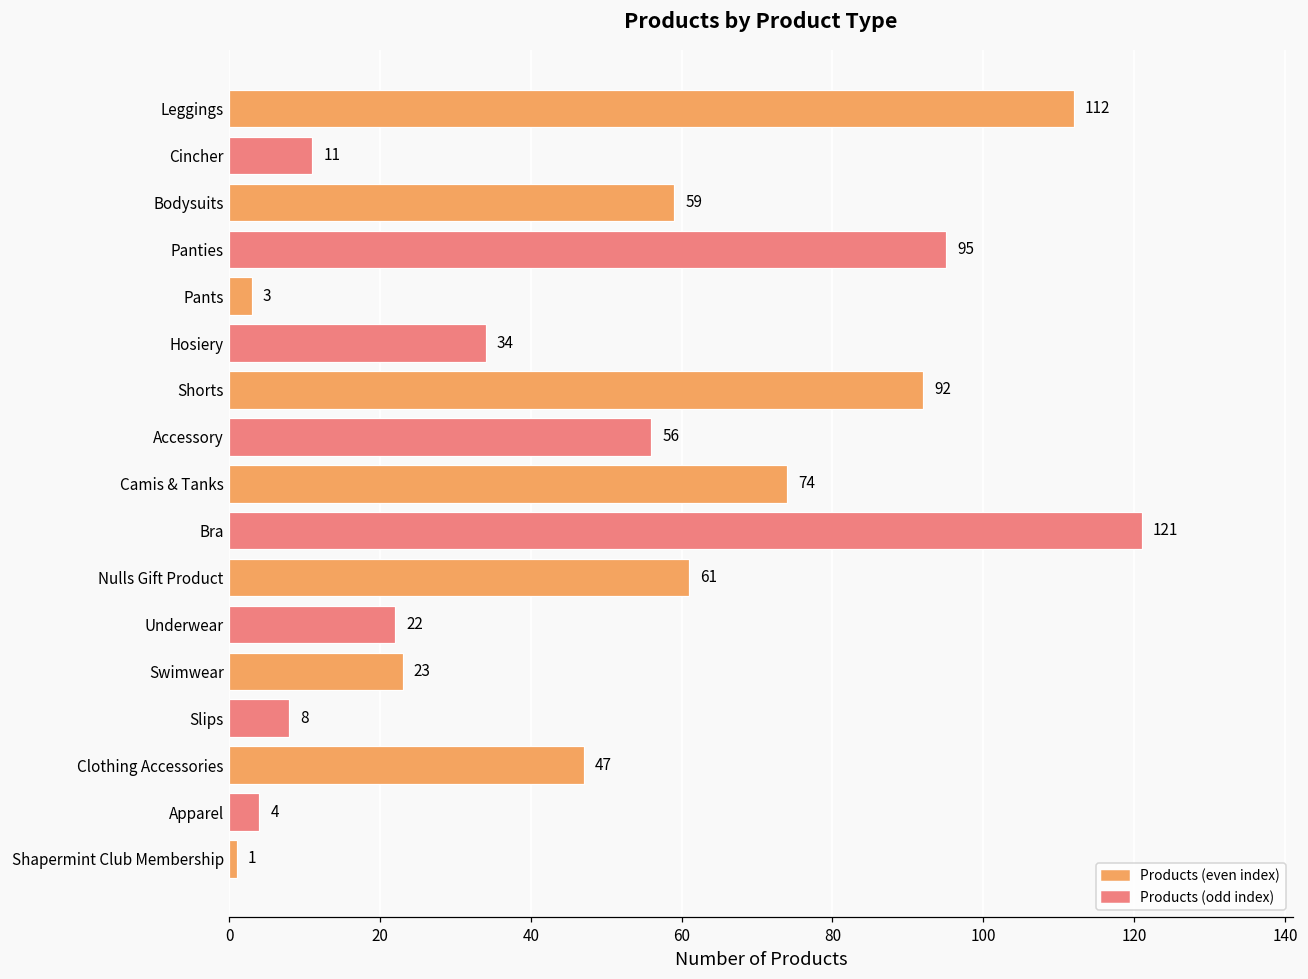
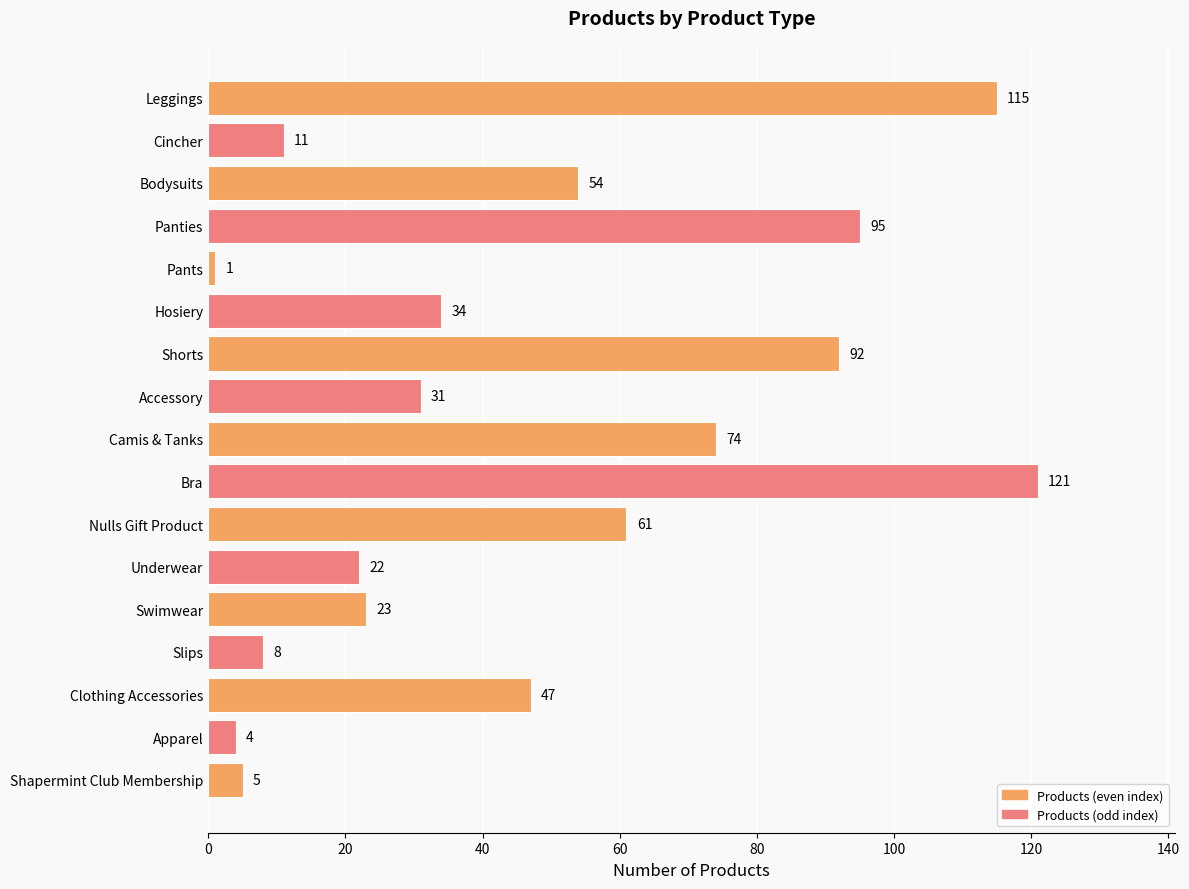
Leggings: 112 -> 115
Bodysuits: 59 -> 54
Pants: 3 -> 1
Accessory: 56 -> 31
Shapermint Club Membership: 1 -> 5
